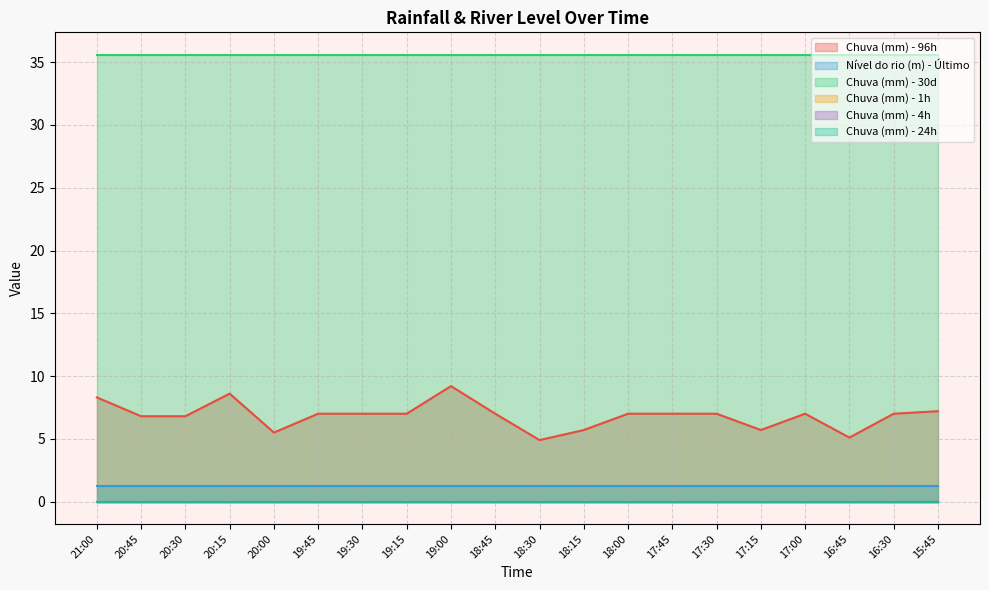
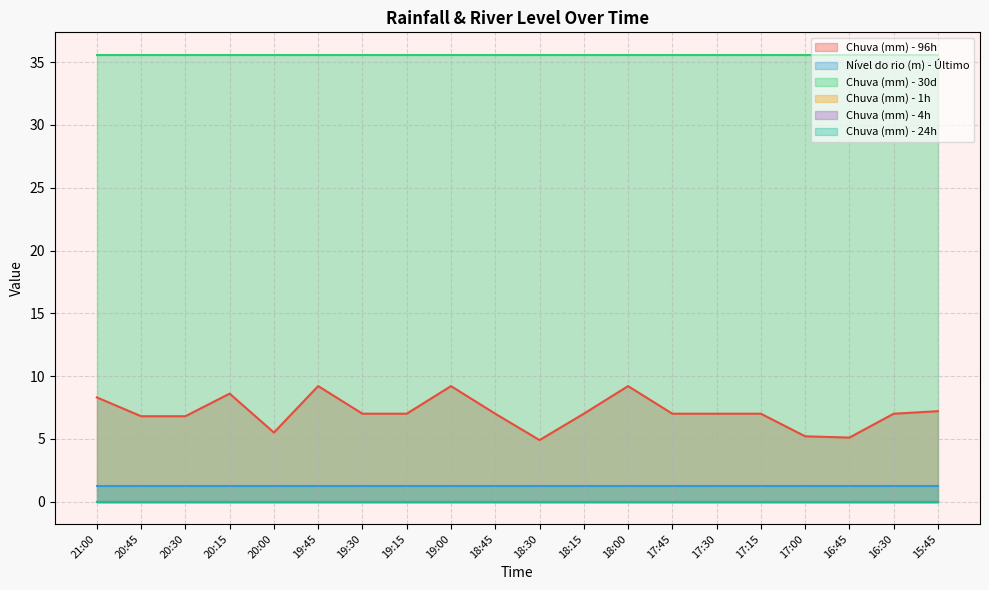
Chuva (mm) - 96h, 19:45: 7.0 -> 9.2
Chuva (mm) - 96h, 18:15: 5.7 -> 7.0
Chuva (mm) - 96h, 18:00: 7.0 -> 9.2
Chuva (mm) - 96h, 17:15: 5.7 -> 7.0
Chuva (mm) - 96h, 17:00: 7.0 -> 5.2
